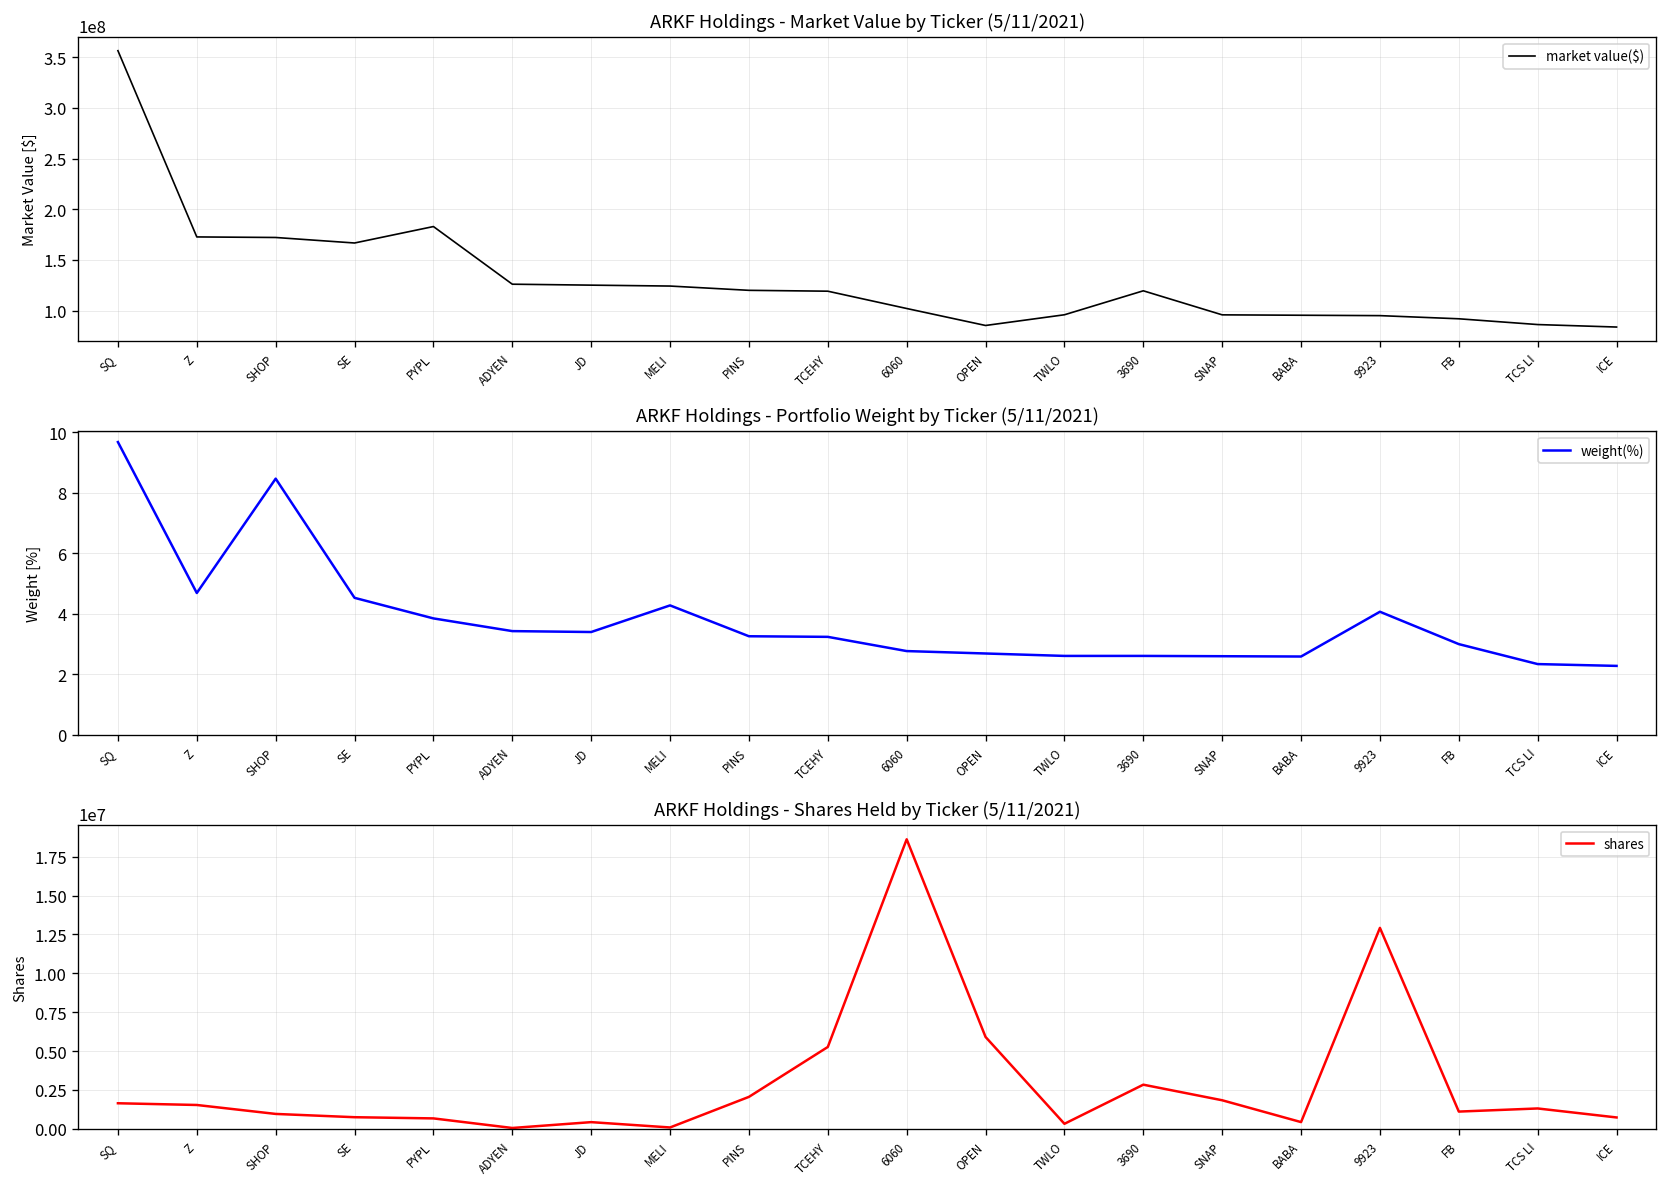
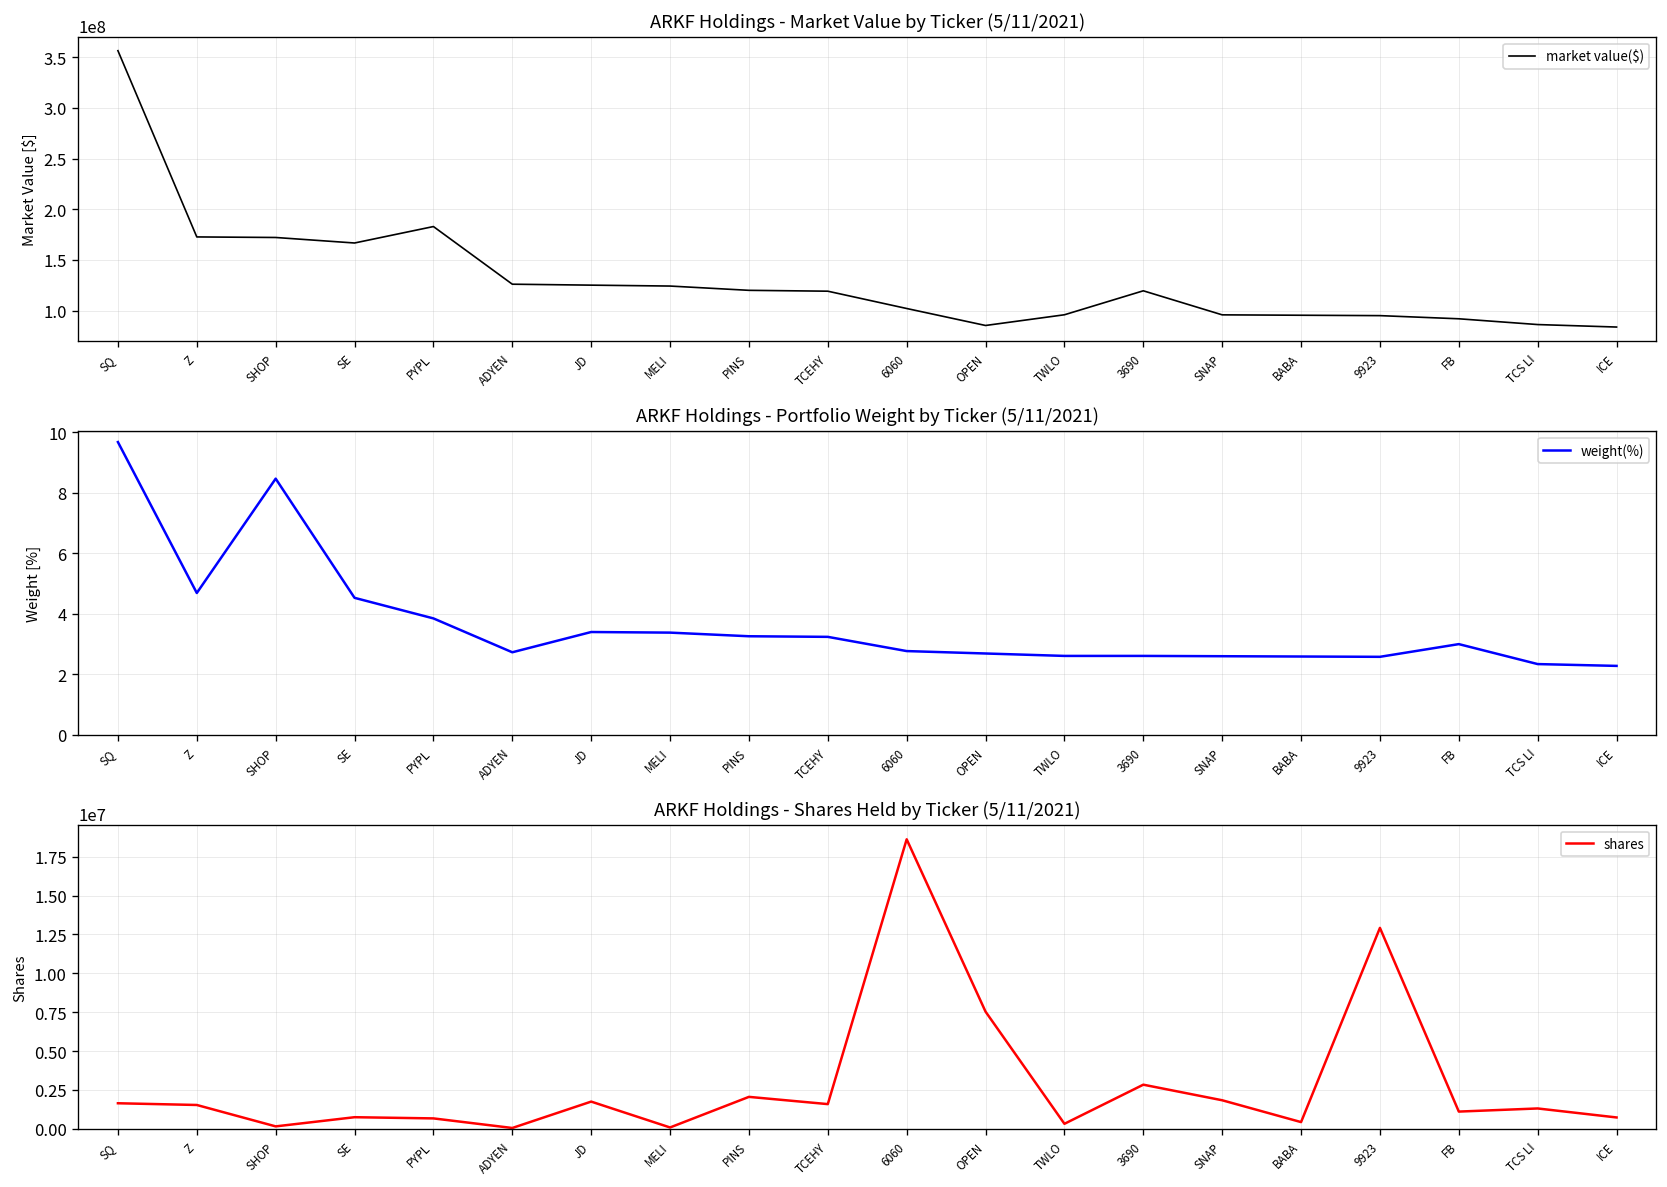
ARKF Holdings - Portfolio Weight by Ticker (5/11/2021), ADYEN: 3.4 -> 2.7
ARKF Holdings - Portfolio Weight by Ticker (5/11/2021), MELI: 4.3 -> 3.4
ARKF Holdings - Portfolio Weight by Ticker (5/11/2021), 9923: 4.1 -> 2.6
ARKF Holdings - Shares Held by Ticker (5/11/2021), SHOP: 1000000 -> 200000
ARKF Holdings - Shares Held by Ticker (5/11/2021), JD: 400000 -> 1800000
ARKF Holdings - Shares Held by Ticker (5/11/2021), TCEHY: 5300000 -> 1600000
ARKF Holdings - Shares Held by Ticker (5/11/2021), OPEN: 5900000 -> 7500000
